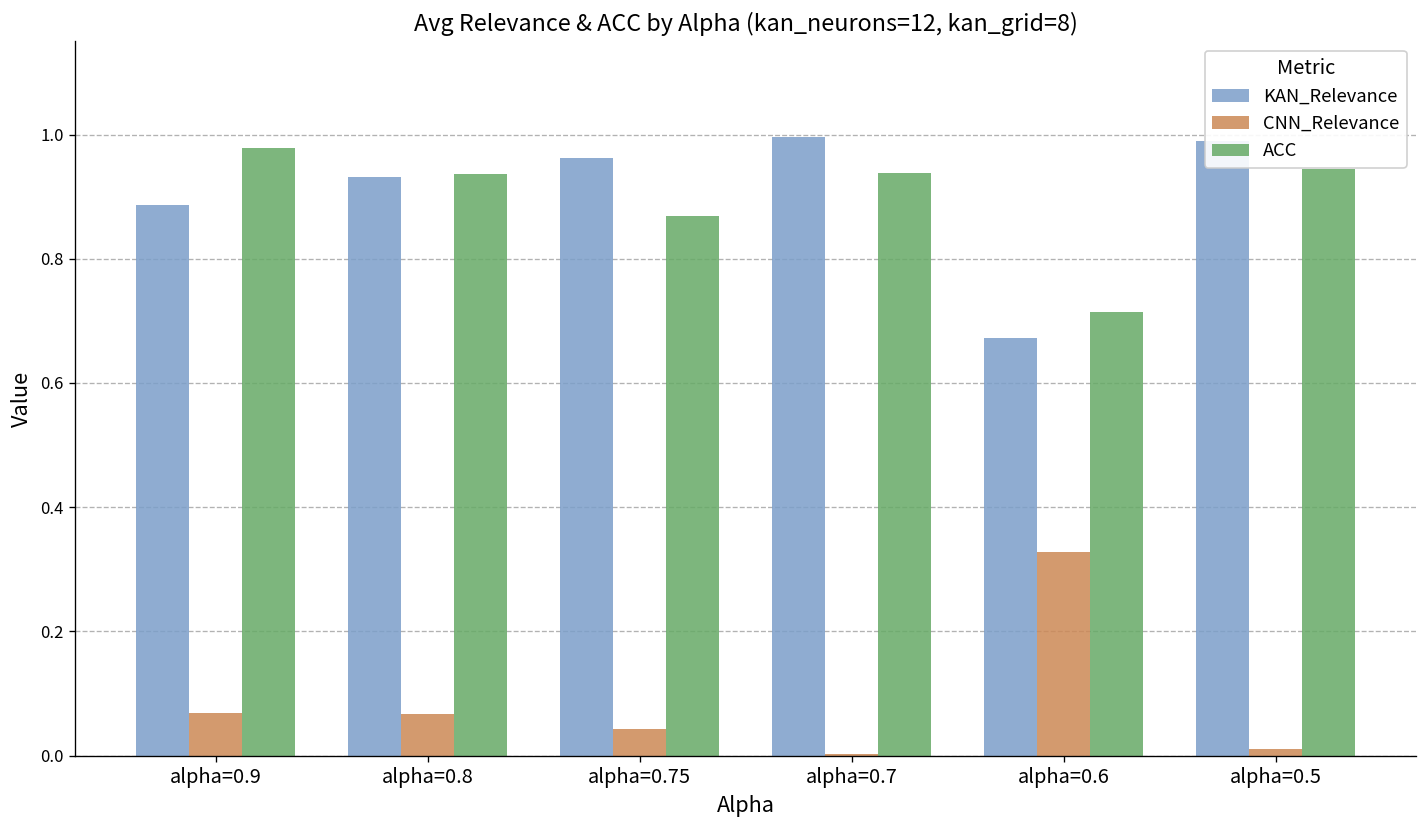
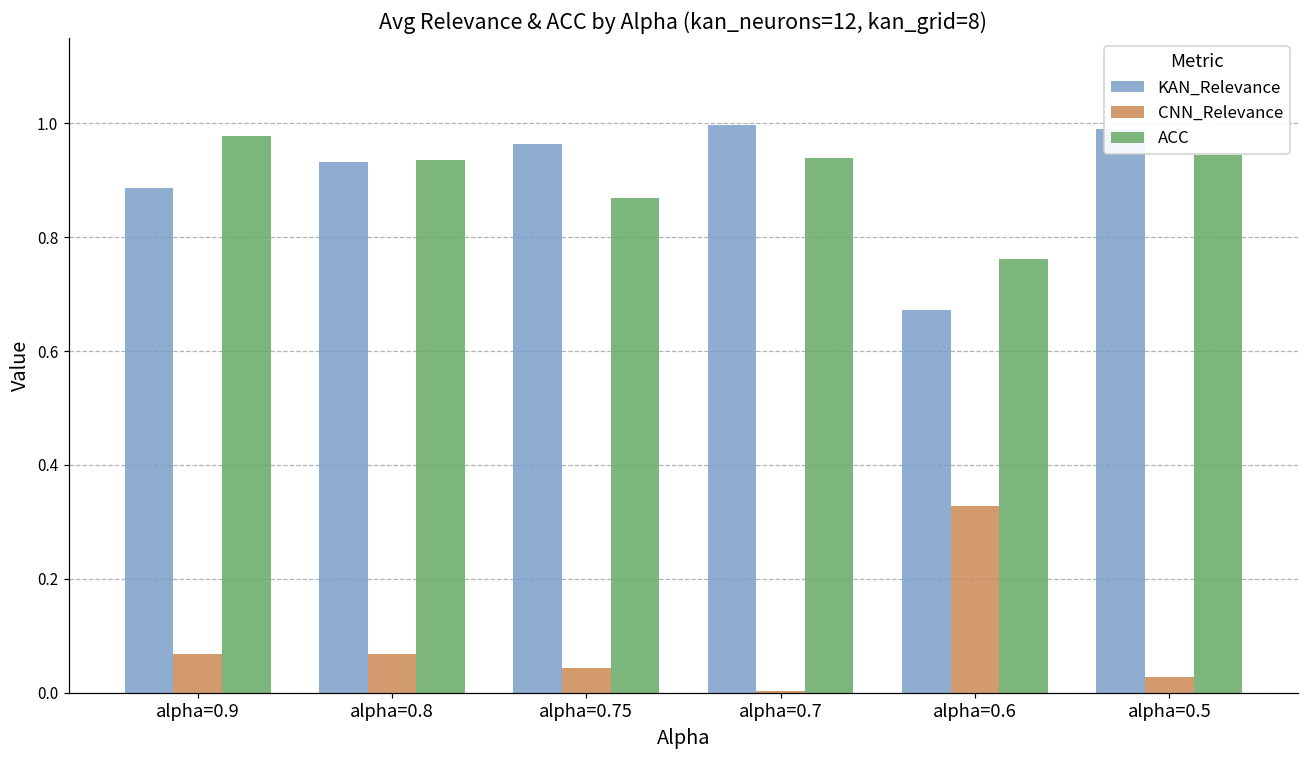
ACC, alpha=0.6: 0.71 -> 0.76
CNN_Relevance, alpha=0.5: 0.01 -> 0.03
